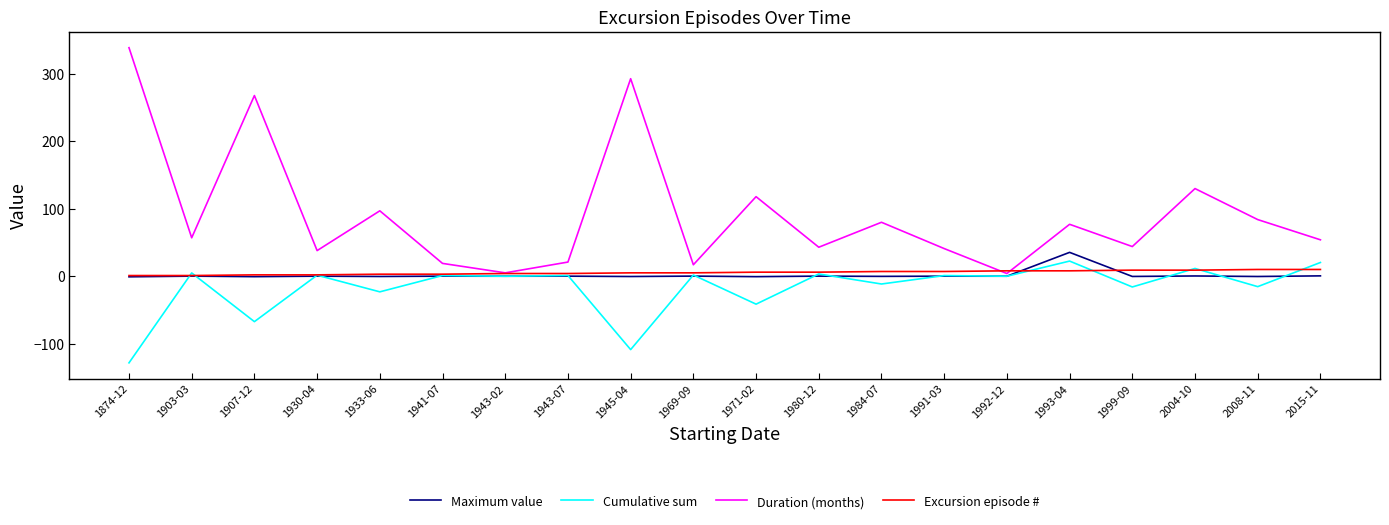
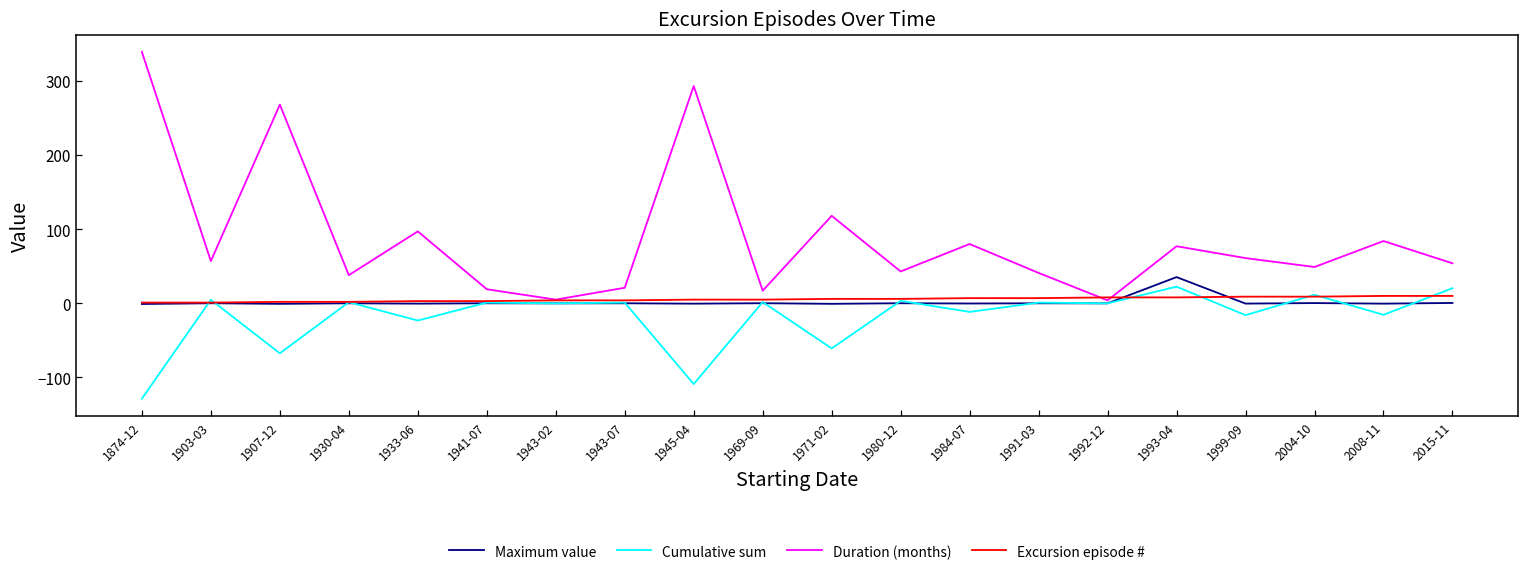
Cumulative sum, 1971-02: -40 -> -60
Duration (months), 1999-09: 40 -> 60
Duration (months), 2004-10: 130 -> 50
